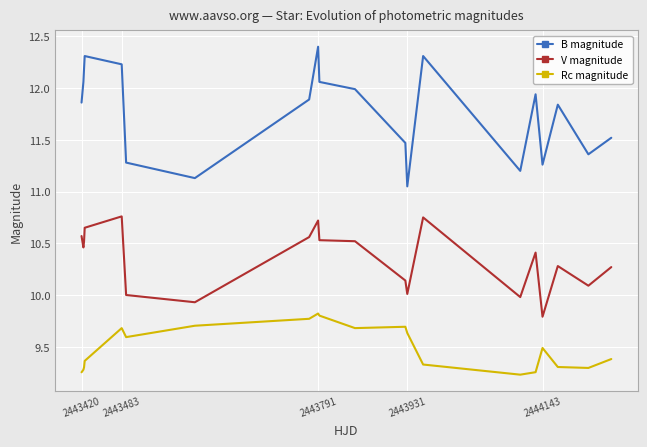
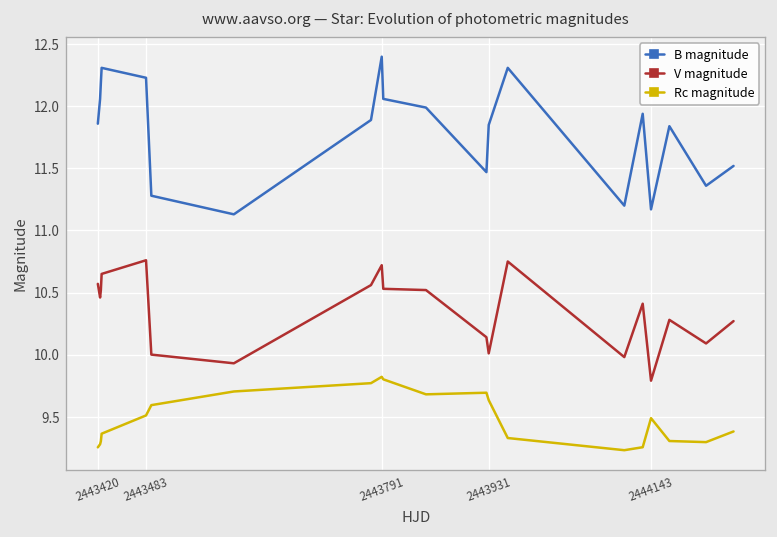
Rc magnitude, 2443483: 9.68 -> 9.51
B magnitude, 2443931: 11.05 -> 11.85
B magnitude, 2444143: 11.26 -> 11.17
